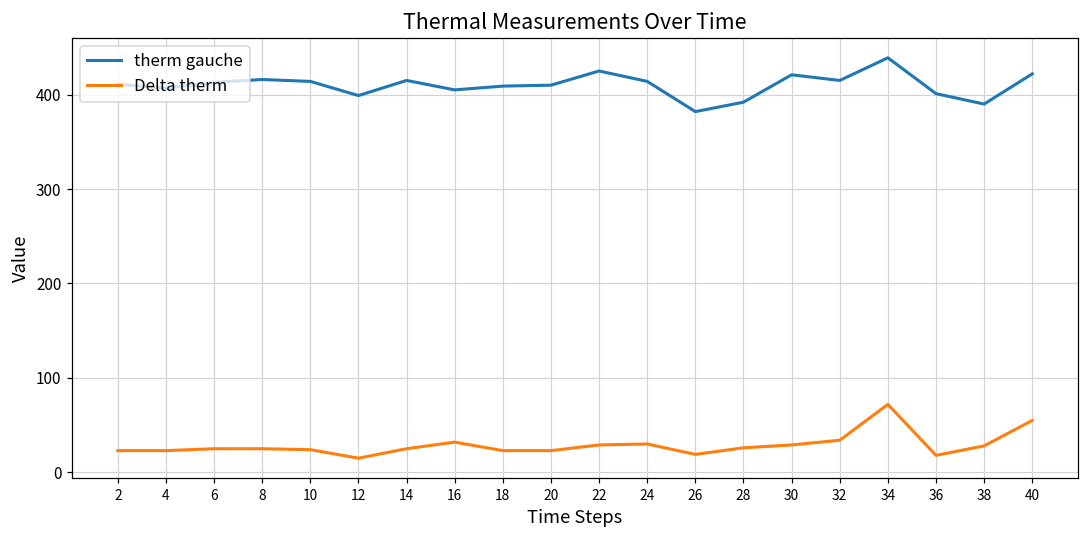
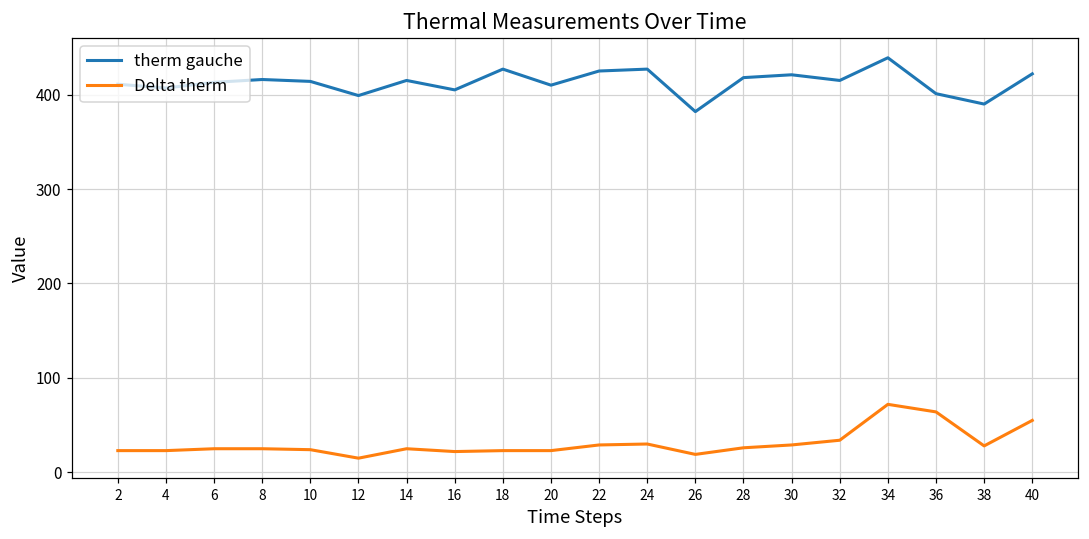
Delta therm, 16: 30 -> 20
therm gauche, 18: 410 -> 430
therm gauche, 24: 410 -> 430
therm gauche, 28: 390 -> 420
Delta therm, 36: 20 -> 60
